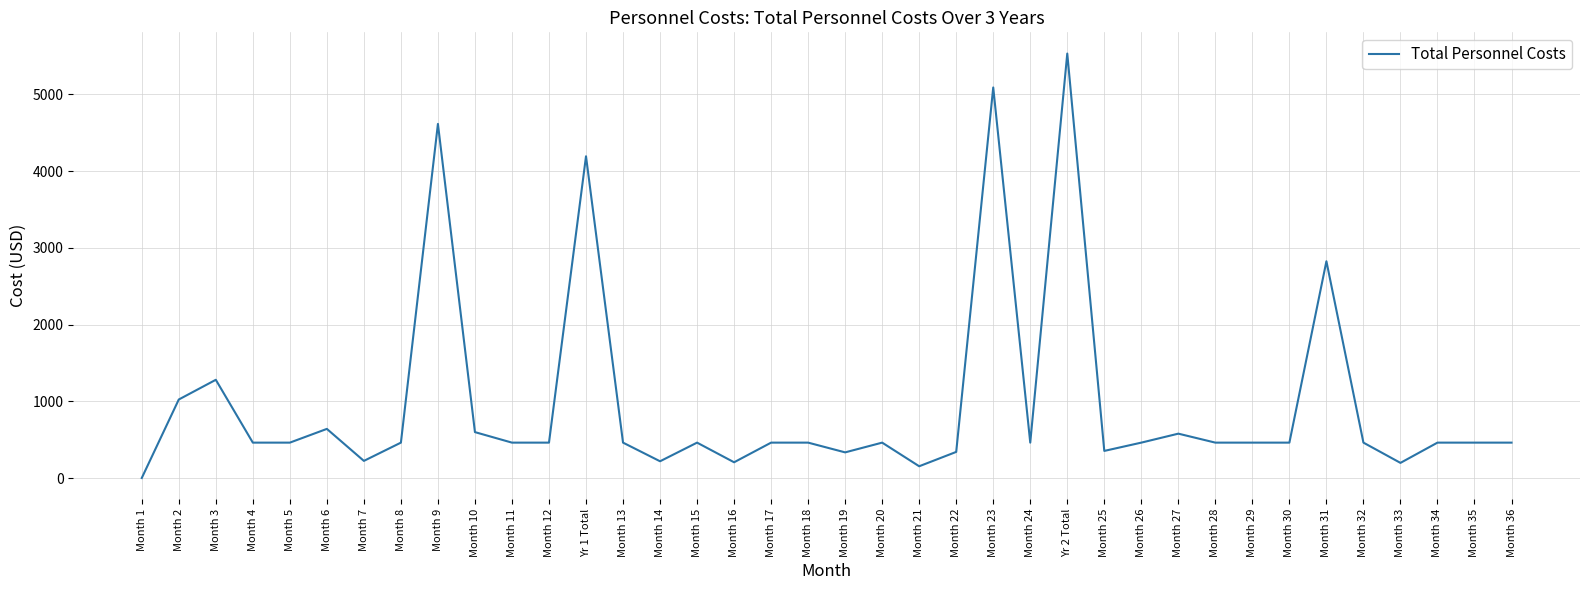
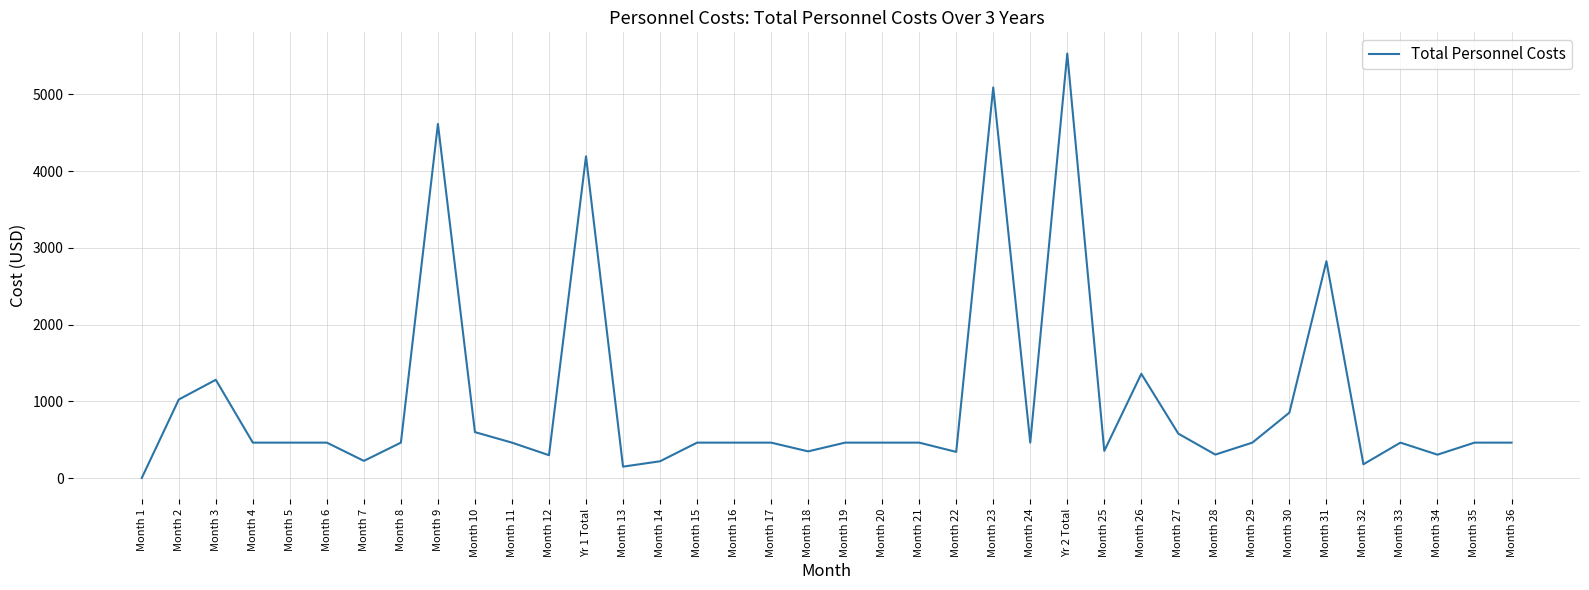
Month 6: 600 -> 500
Month 12: 500 -> 300
Month 13: 500 -> 100
Month 16: 200 -> 500
Month 18: 500 -> 300
Month 19: 300 -> 500
Month 21: 200 -> 500
Month 26: 500 -> 1400
Month 28: 500 -> 300
Month 30: 500 -> 900
Month 32: 500 -> 200
Month 33: 200 -> 500
Month 34: 500 -> 300
